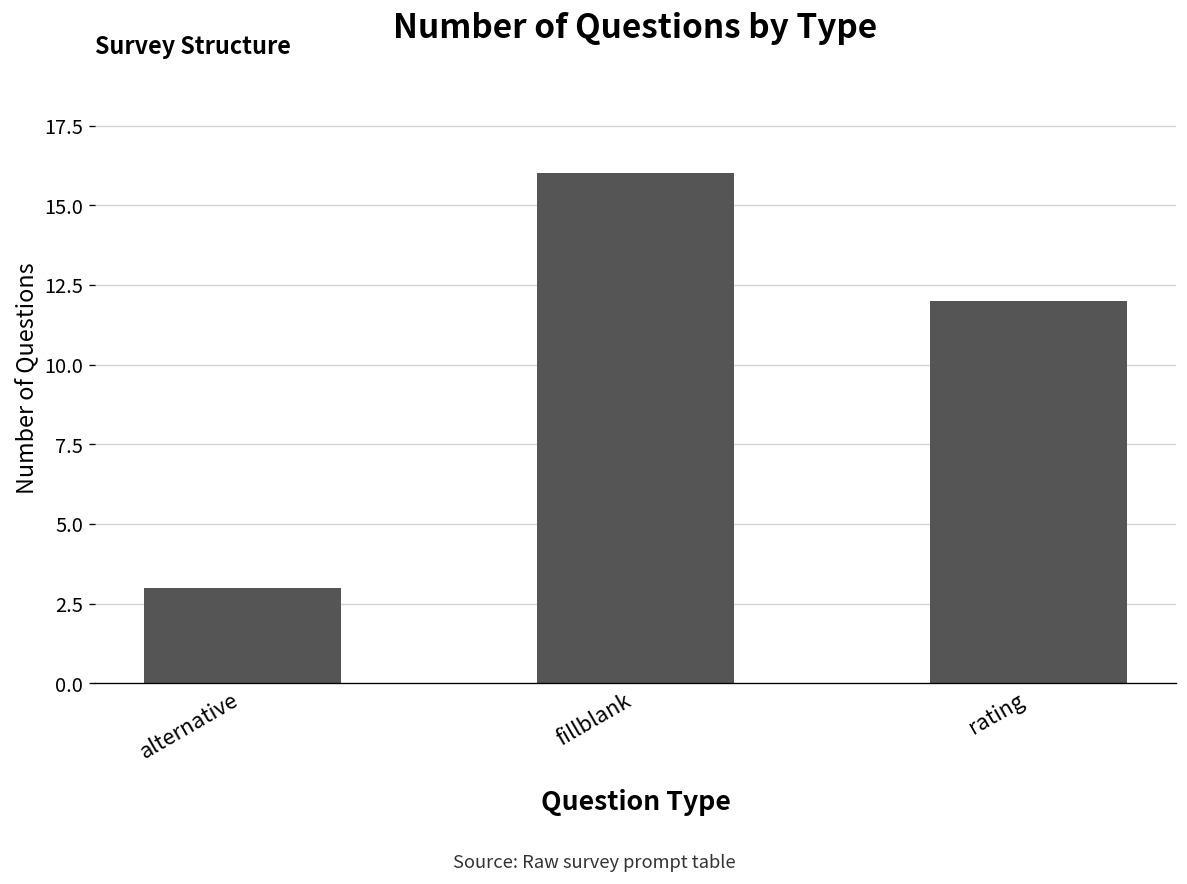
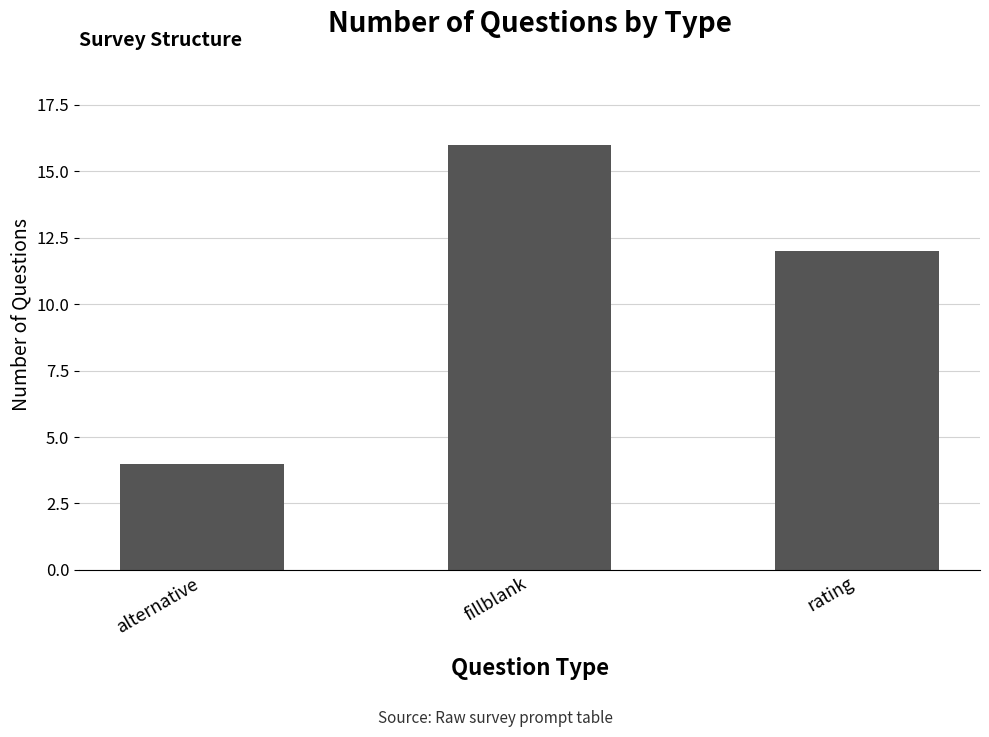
alternative: 3 -> 4
